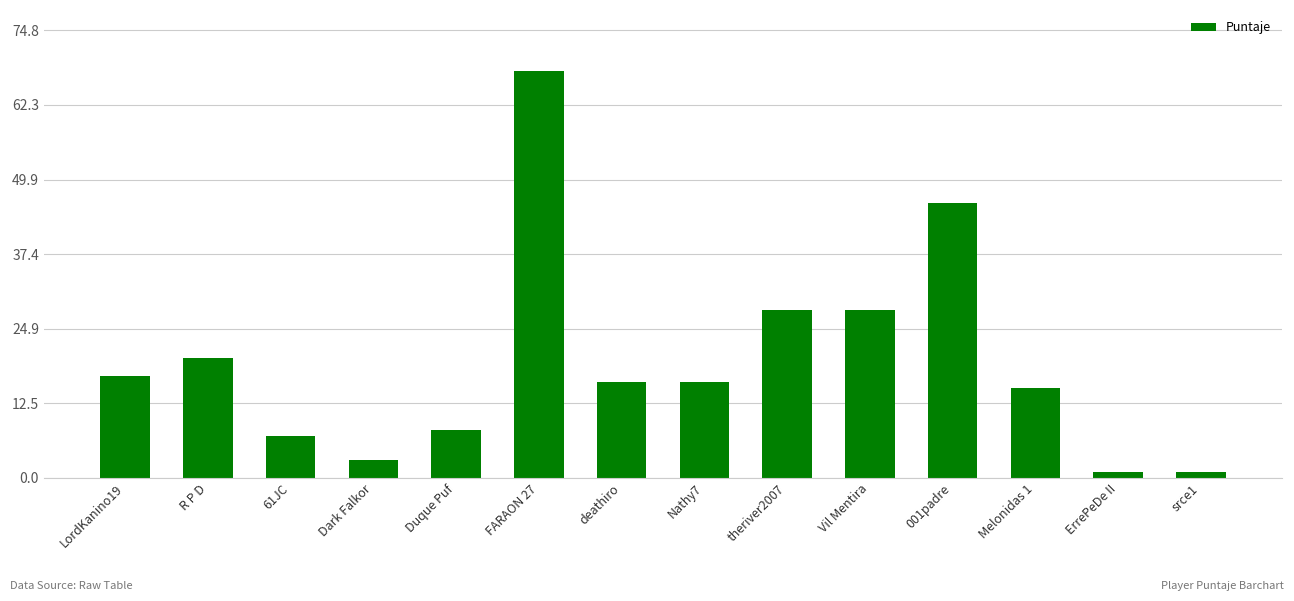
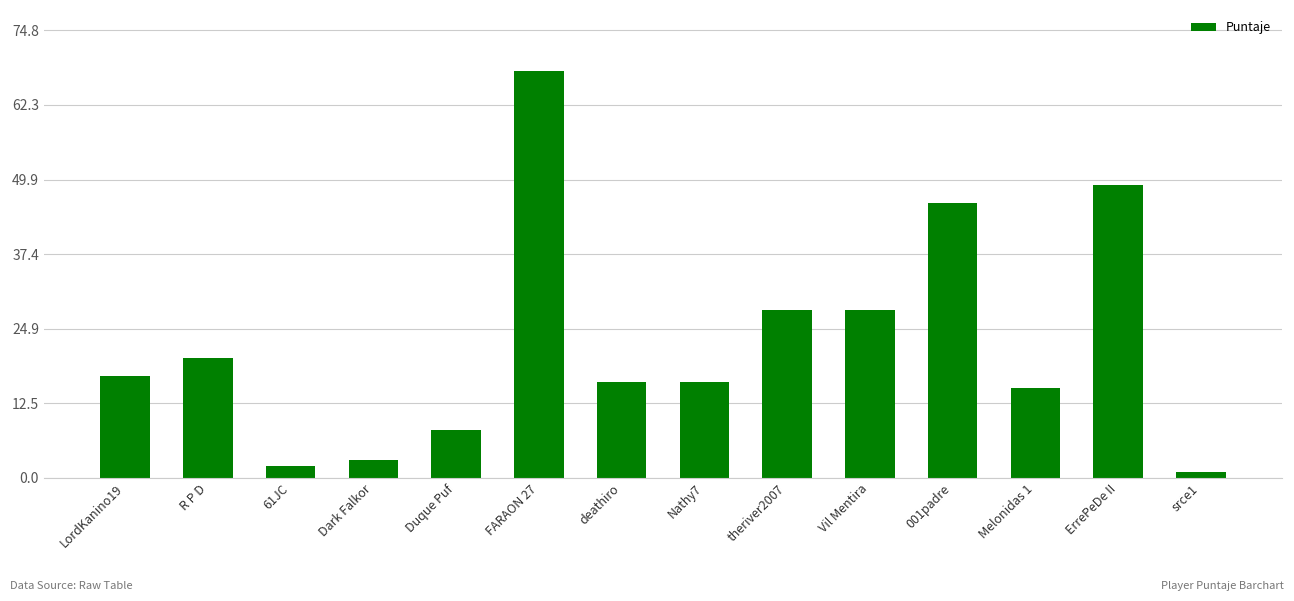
61JC: 7 -> 2
ErrePeDe II: 1 -> 49
